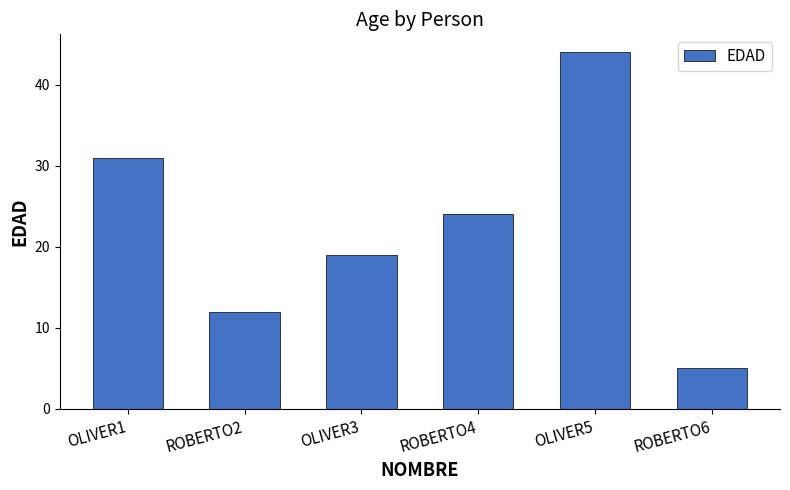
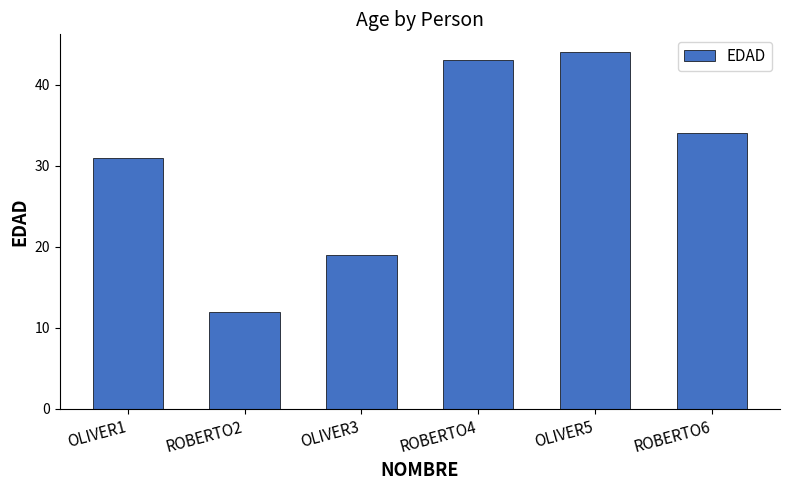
ROBERTO4: 24 -> 43
ROBERTO6: 5 -> 34
